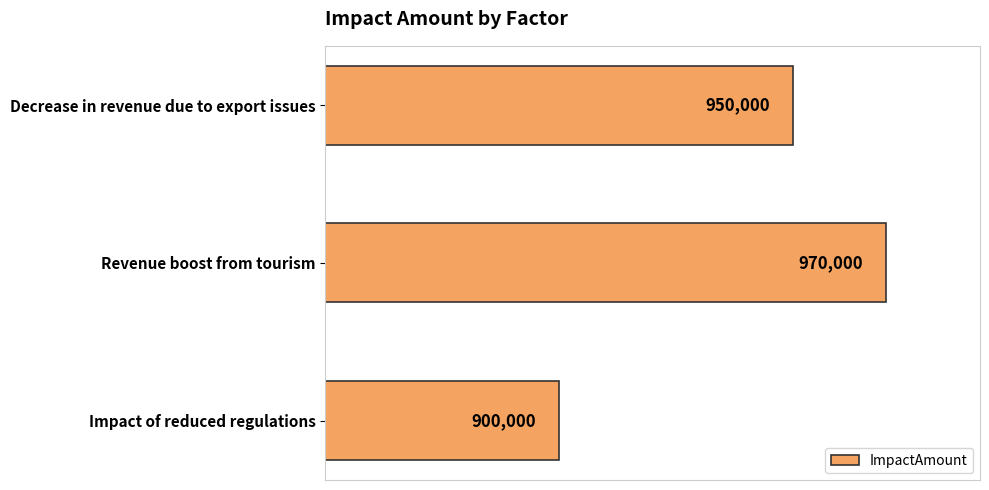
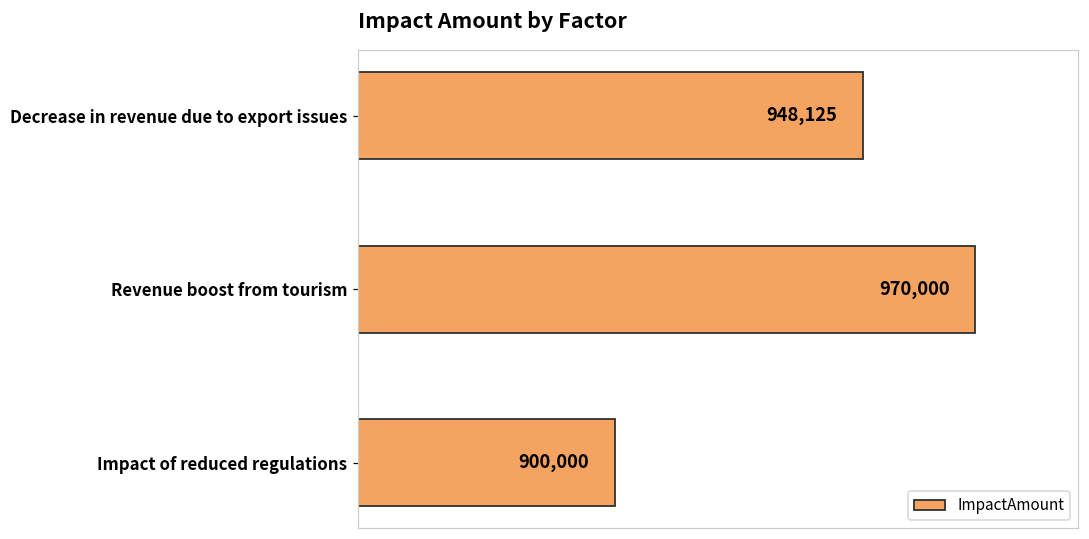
Decrease in revenue due to export issues: 950,000 -> 948,125
